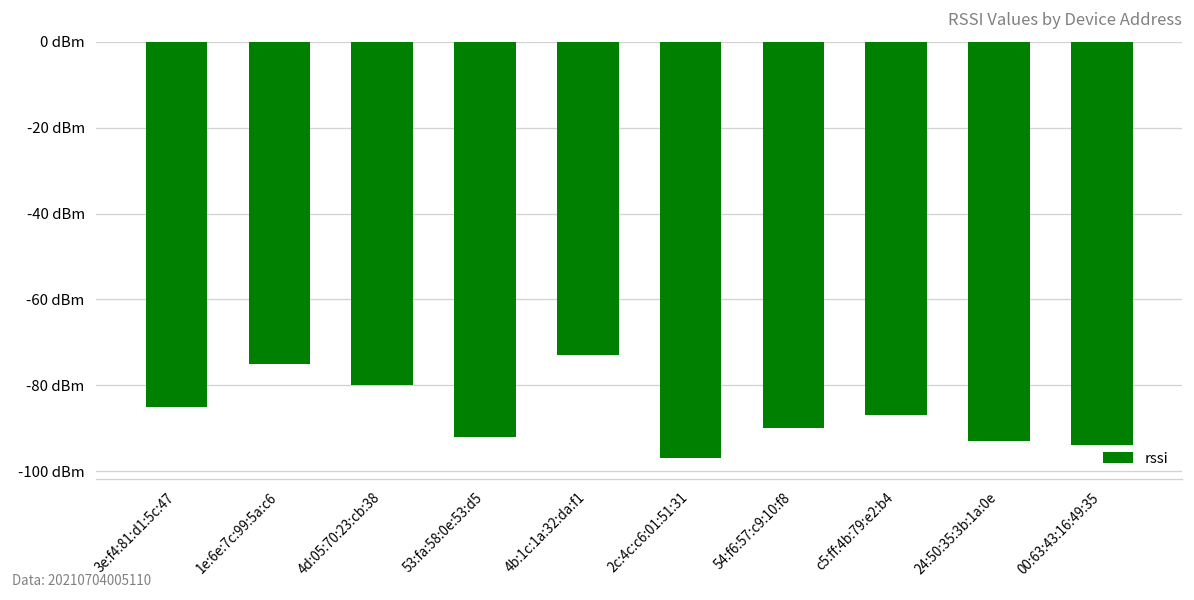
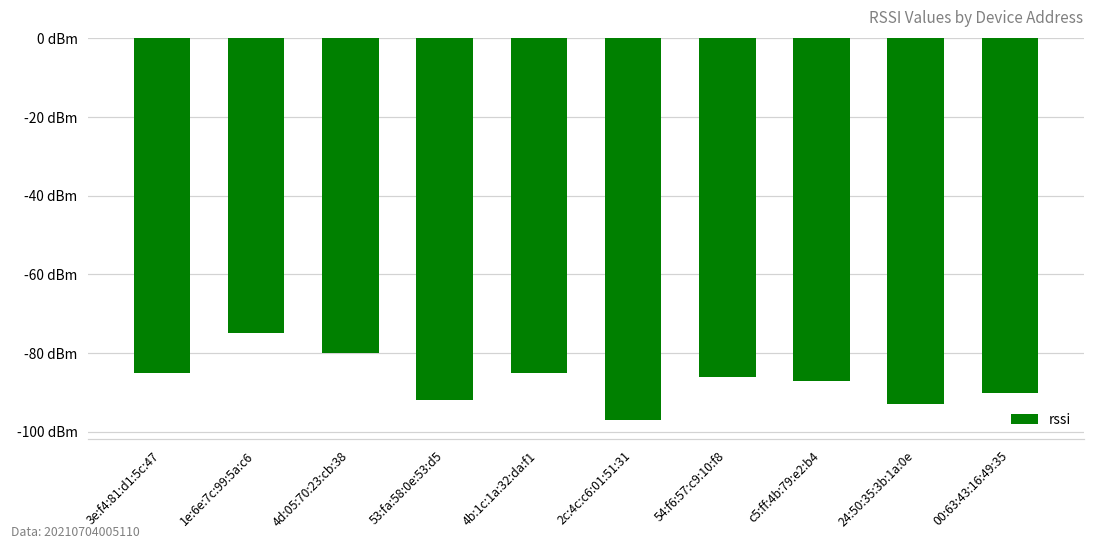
4b:1c:1a:32:da:f1: -73 dBm -> -85 dBm
54:f6:57:c9:10:f8: -90 dBm -> -86 dBm
00:63:43:16:49:35: -94 dBm -> -90 dBm
